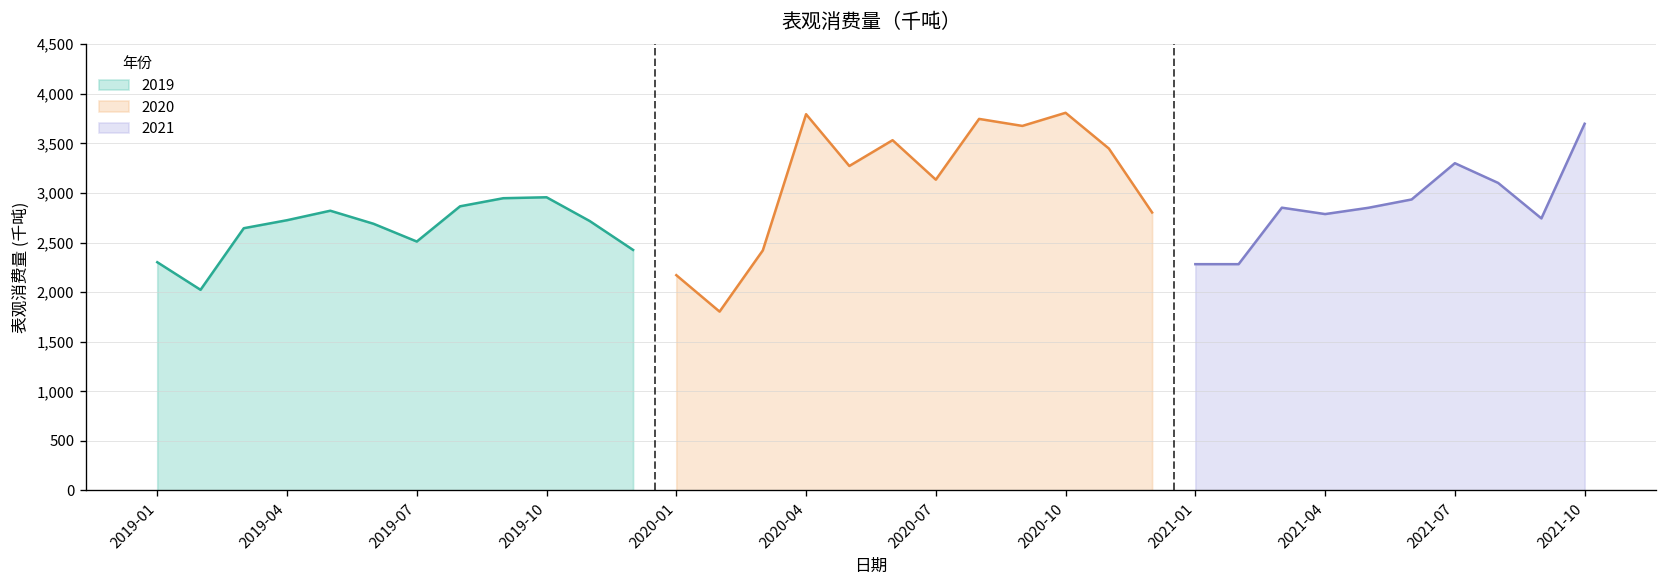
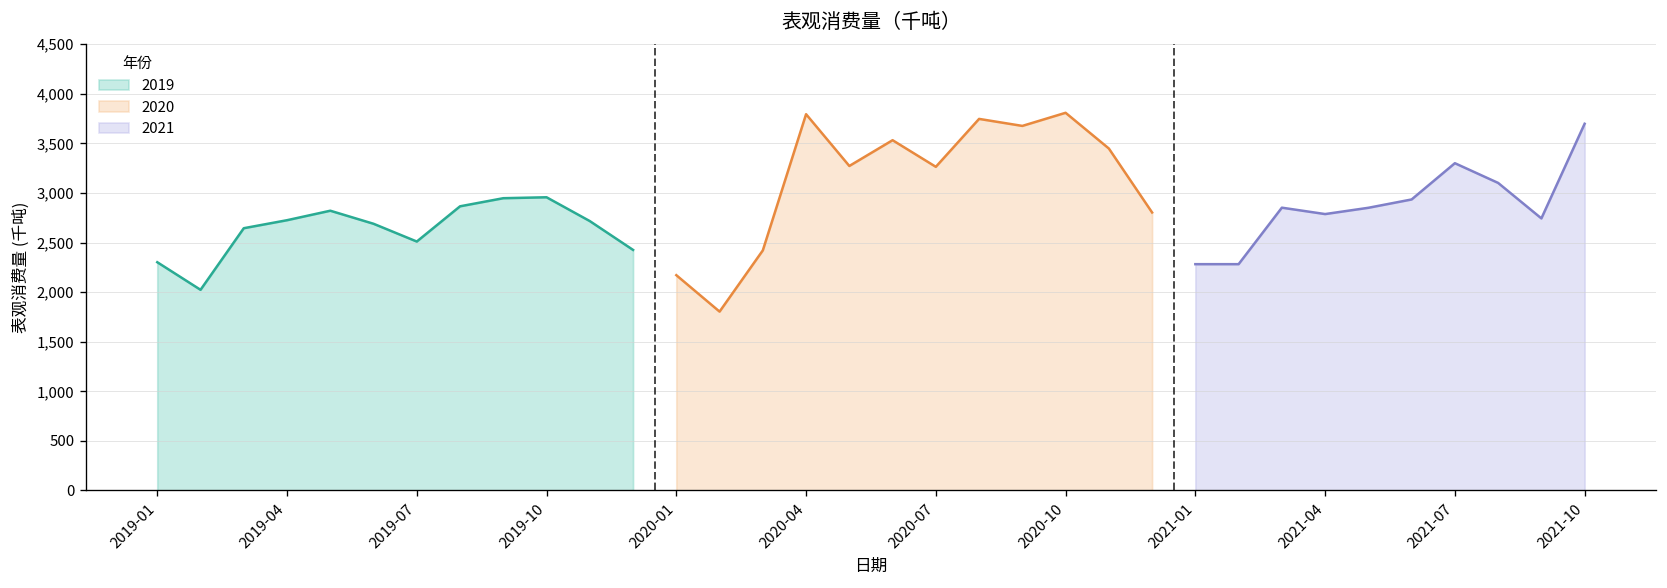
2020, 2020-07: 3,100 -> 3,300
